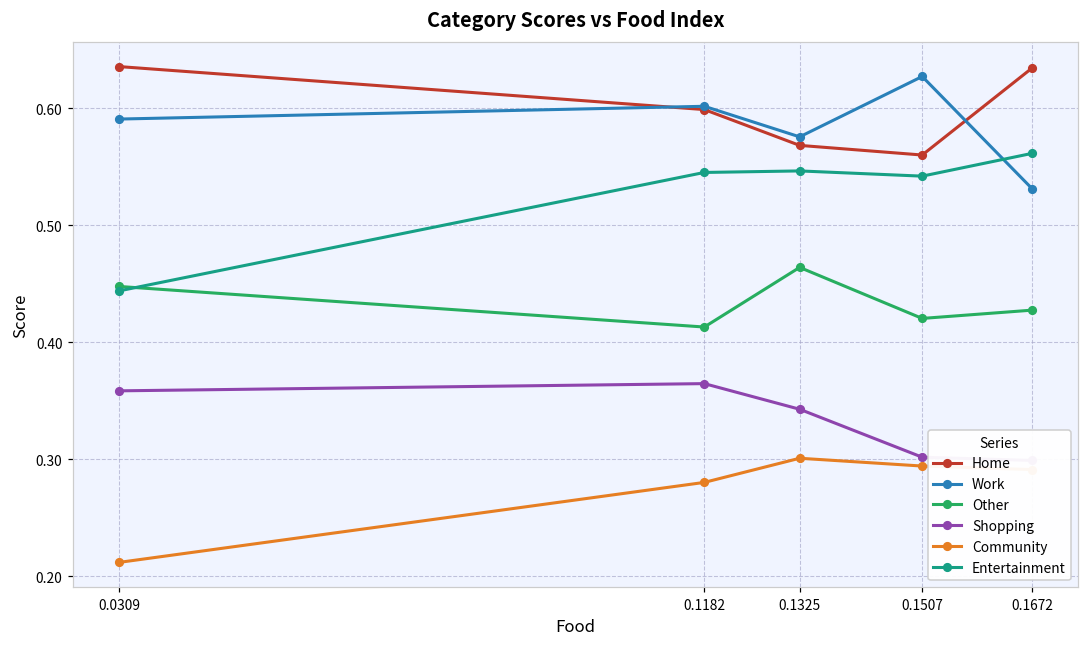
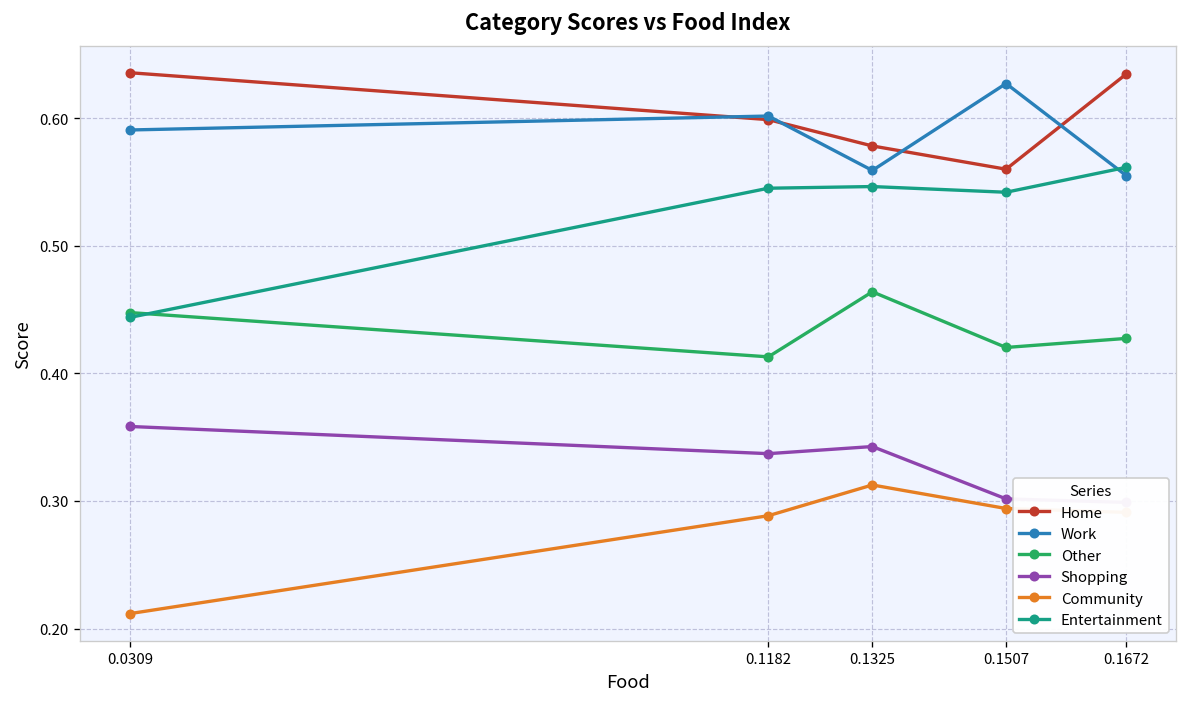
Shopping, 0.1182: 0.365 -> 0.337
Community, 0.1182: 0.280 -> 0.288
Home, 0.1325: 0.568 -> 0.578
Work, 0.1325: 0.575 -> 0.559
Community, 0.1325: 0.301 -> 0.313
Work, 0.1672: 0.531 -> 0.555
